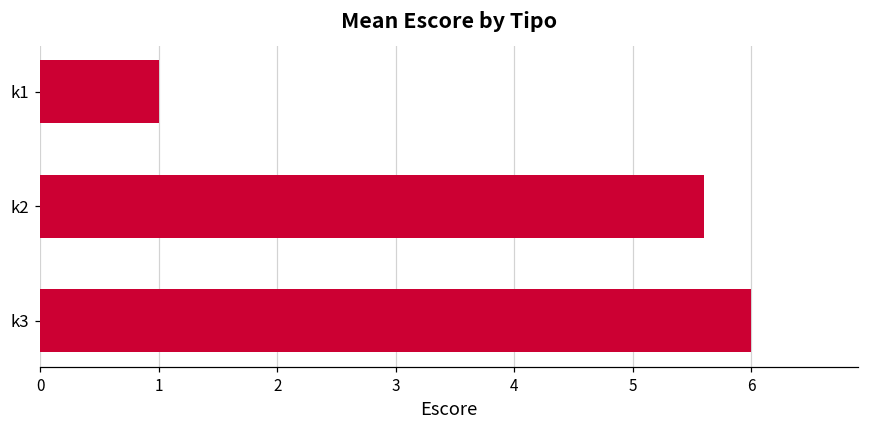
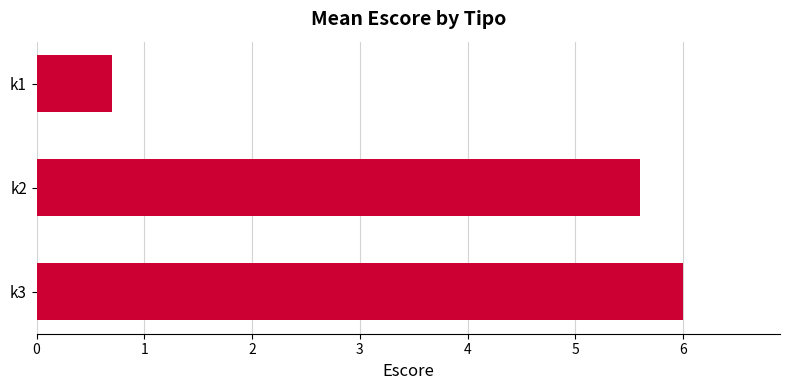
k1: 1.0 -> 0.7
